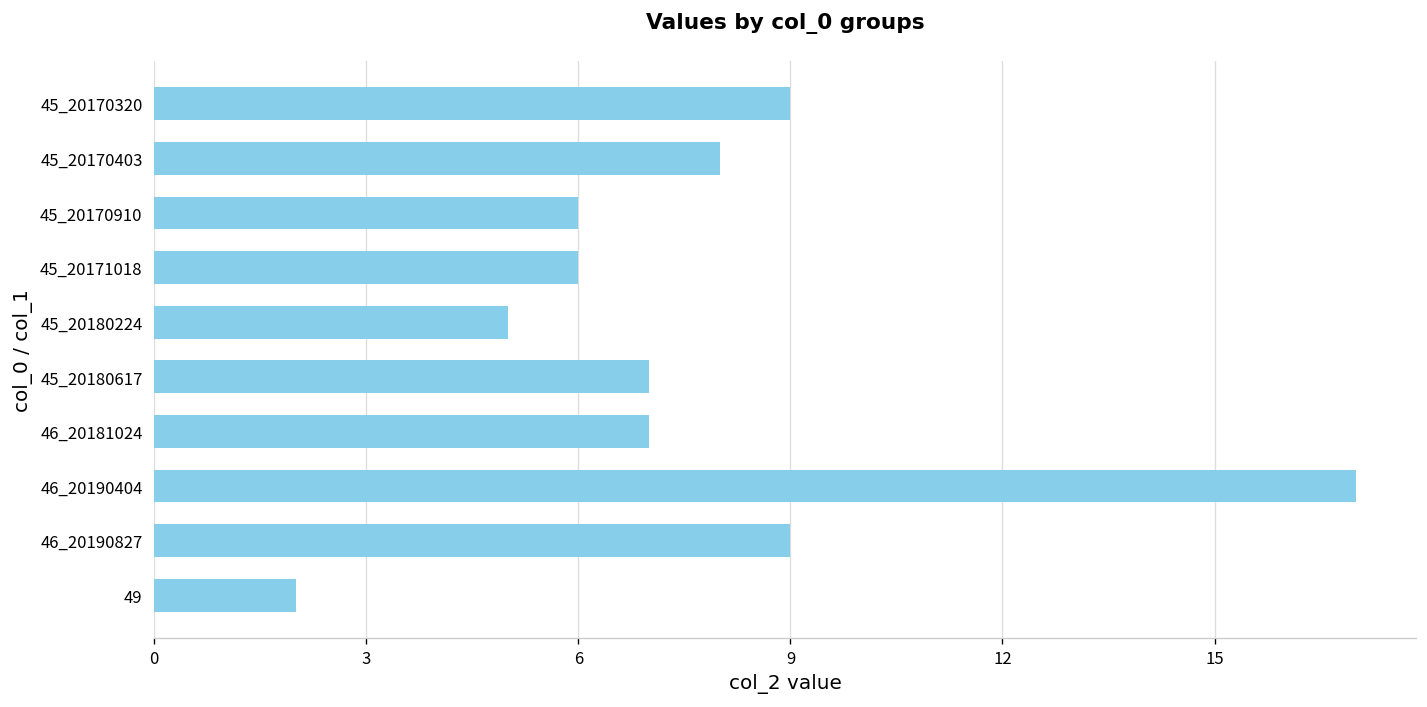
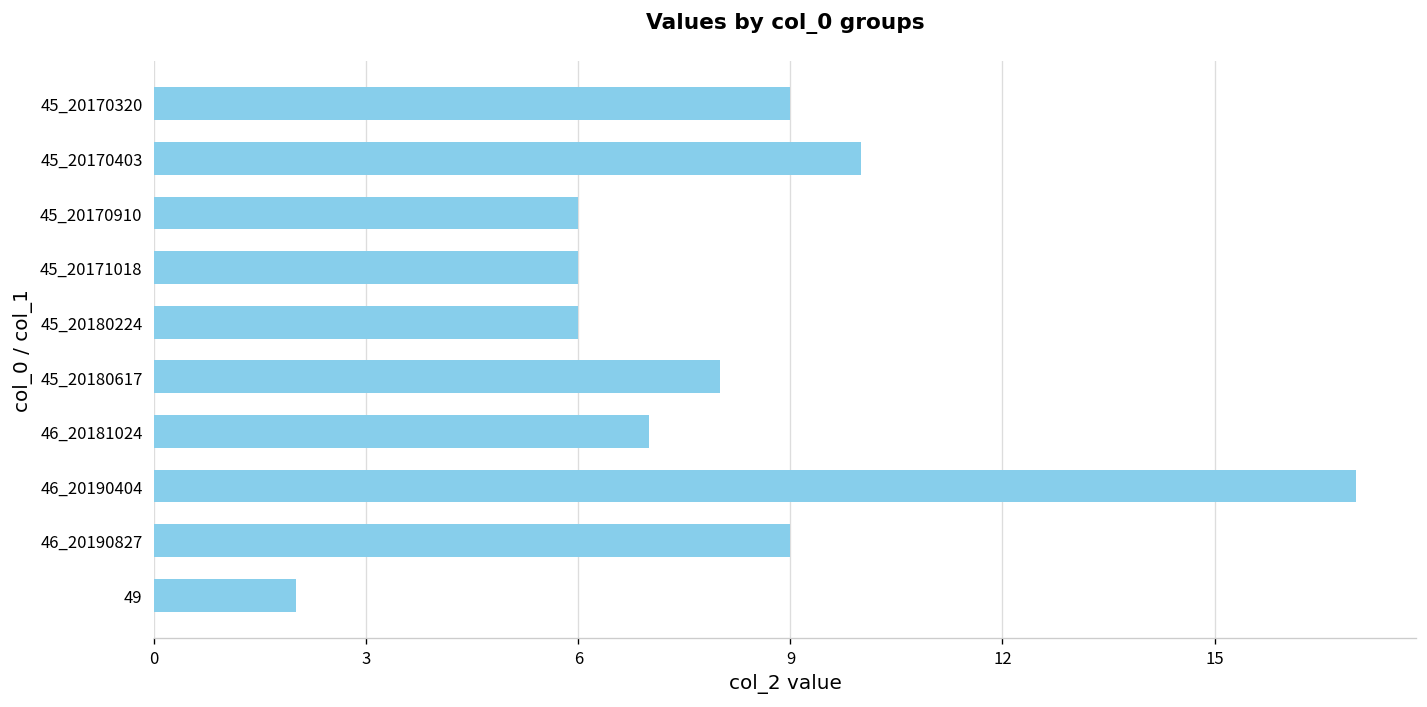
45_20170403: 8 -> 10
45_20180224: 5 -> 6
45_20180617: 7 -> 8
